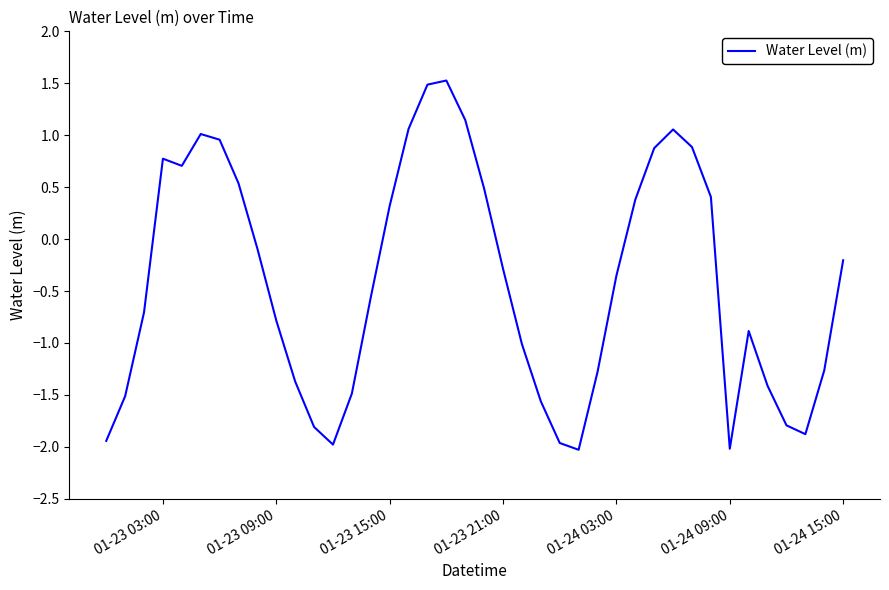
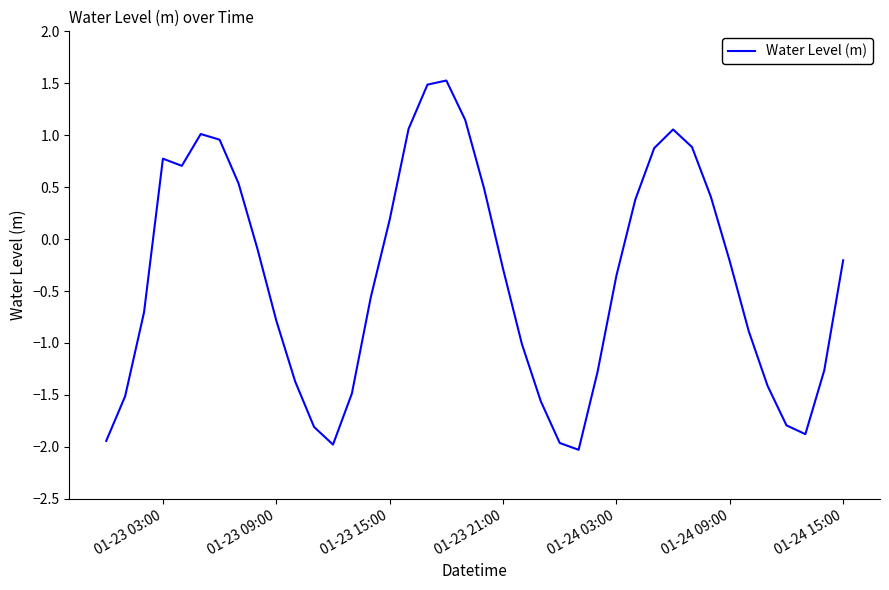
01-23 15:00: 0.32 -> 0.19
01-24 09:00: -2.02 -> -0.21
